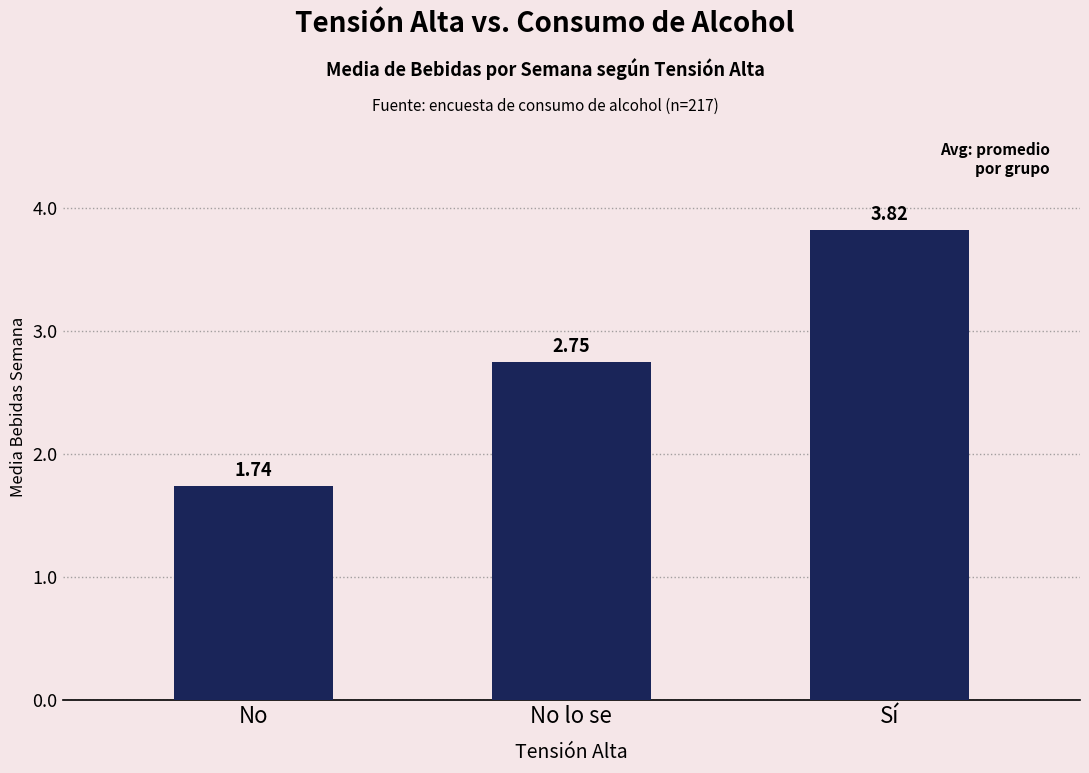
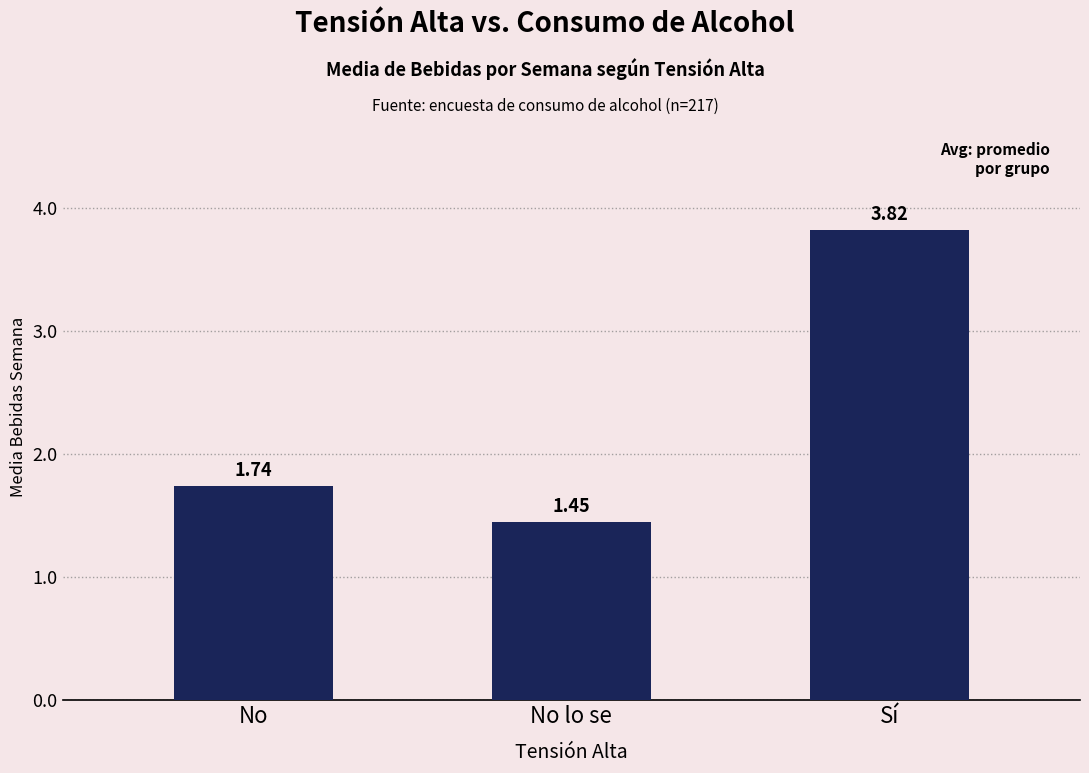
No lo se: 2.75 -> 1.45
